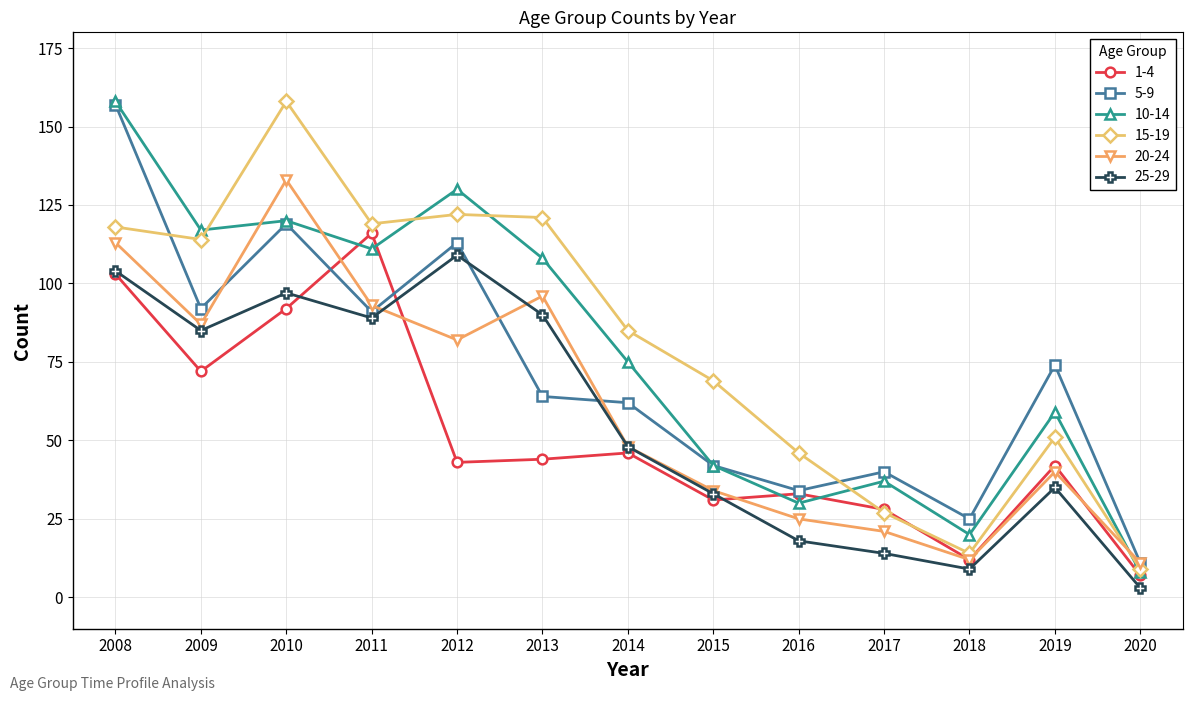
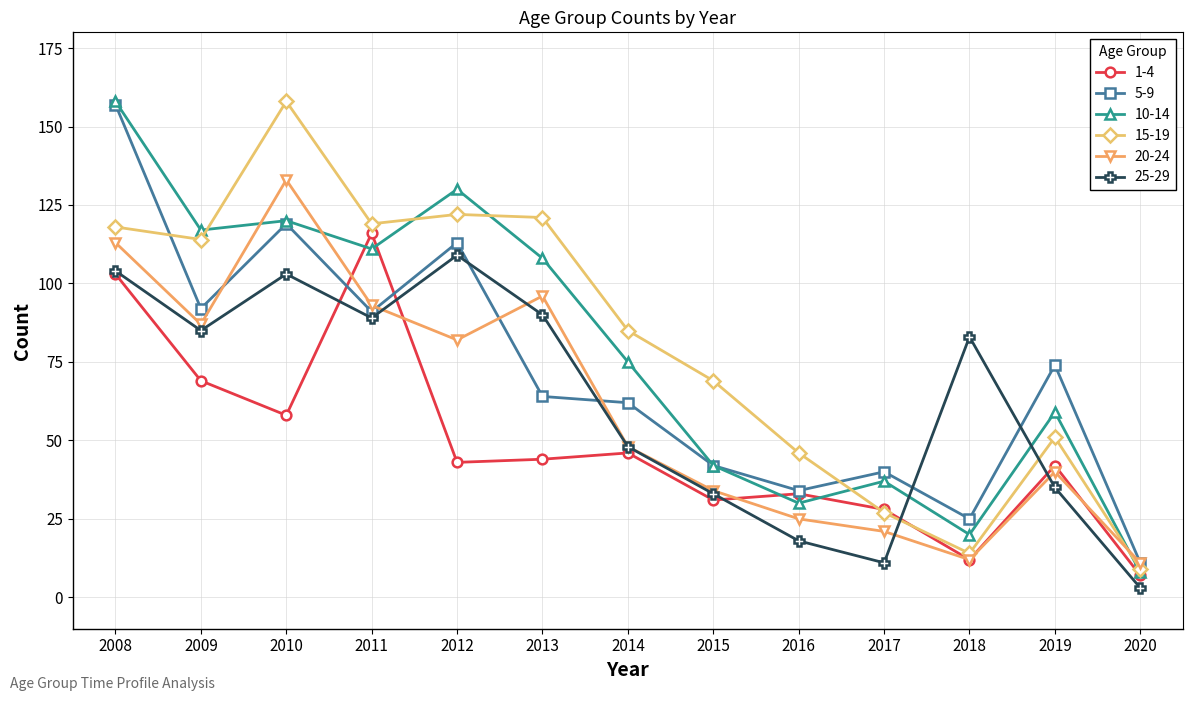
1-4, 2009: 72 -> 69
1-4, 2010: 92 -> 58
25-29, 2010: 97 -> 103
25-29, 2017: 14 -> 11
25-29, 2018: 9 -> 83
